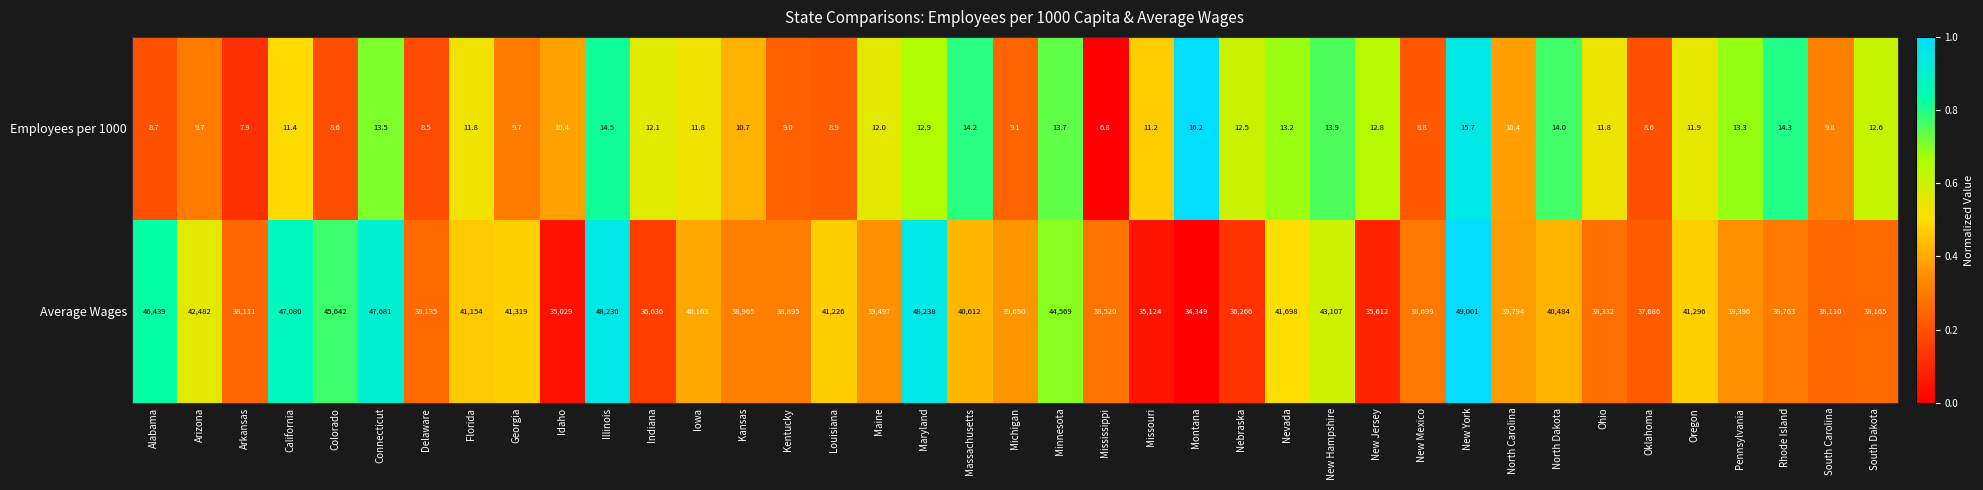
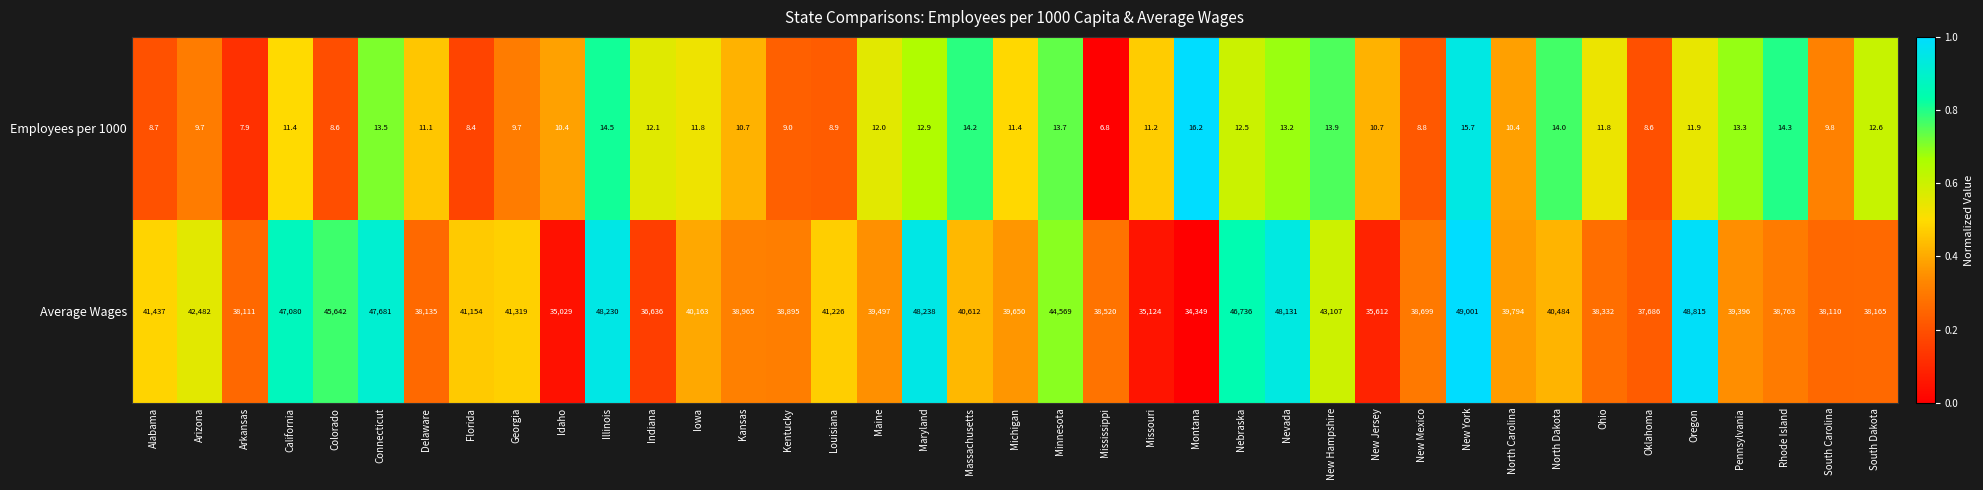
Employees per 1000, Delaware: 8.5 -> 11.1
Employees per 1000, Florida: 11.8 -> 8.4
Employees per 1000, Michigan: 9.1 -> 11.4
Employees per 1000, New Jersey: 12.8 -> 10.7
Average Wages, Alabama: 46,439 -> 41,437
Average Wages, Nebraska: 36,266 -> 46,736
Average Wages, Nevada: 41,698 -> 48,131
Average Wages, Oregon: 41,296 -> 48,815
